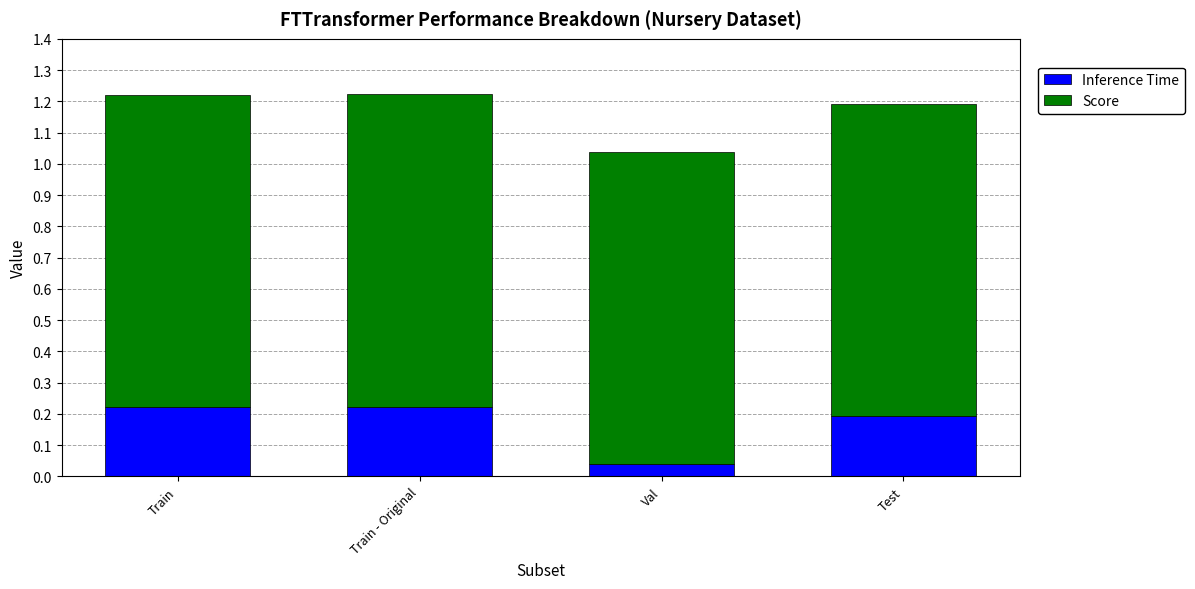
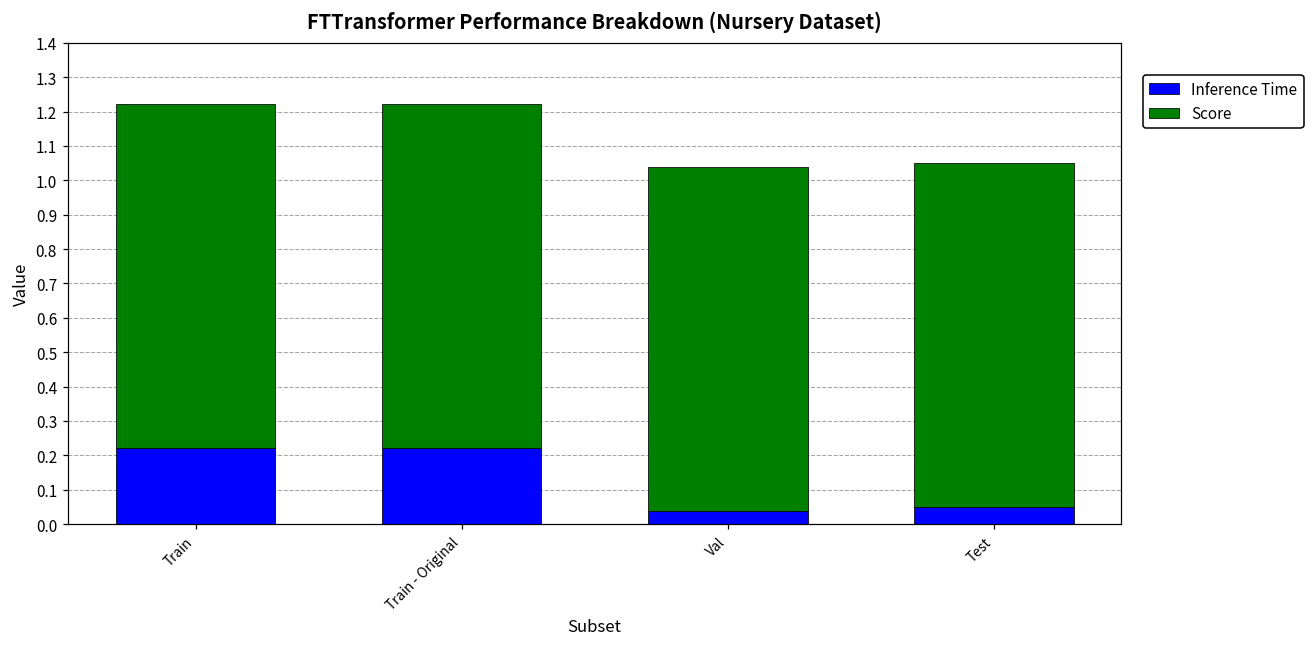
Inference Time, Test: 0.19 -> 0.05
